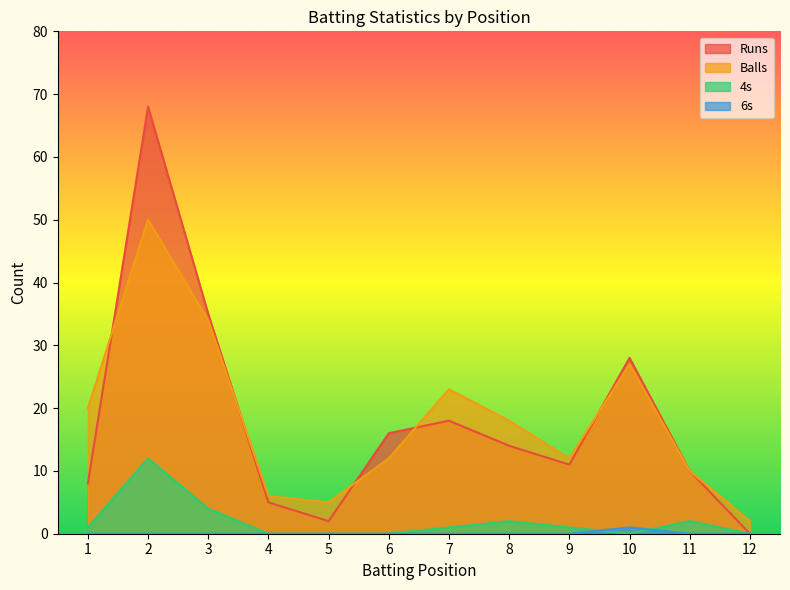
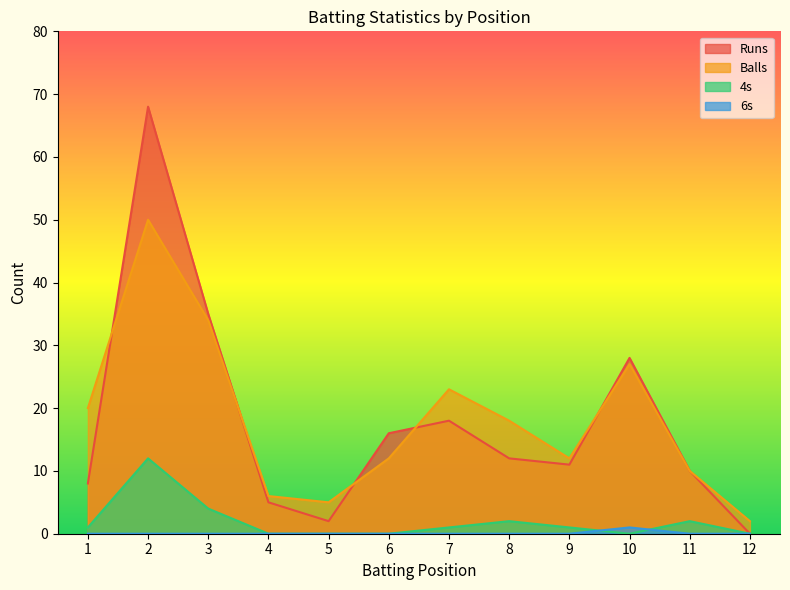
Runs, 8: 14 -> 12
